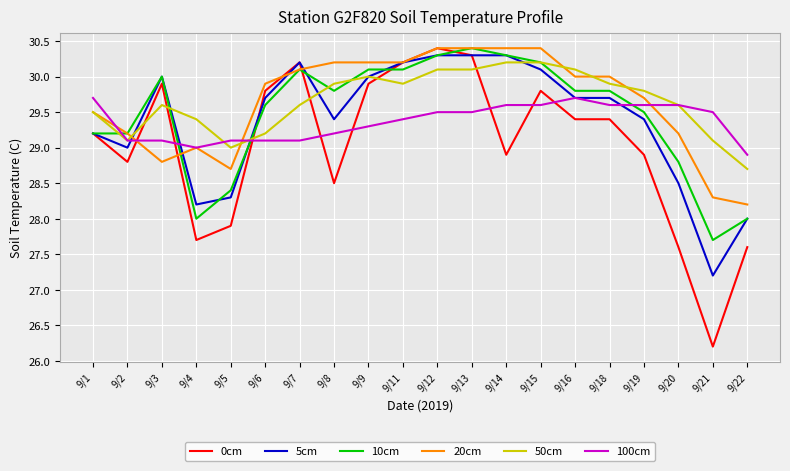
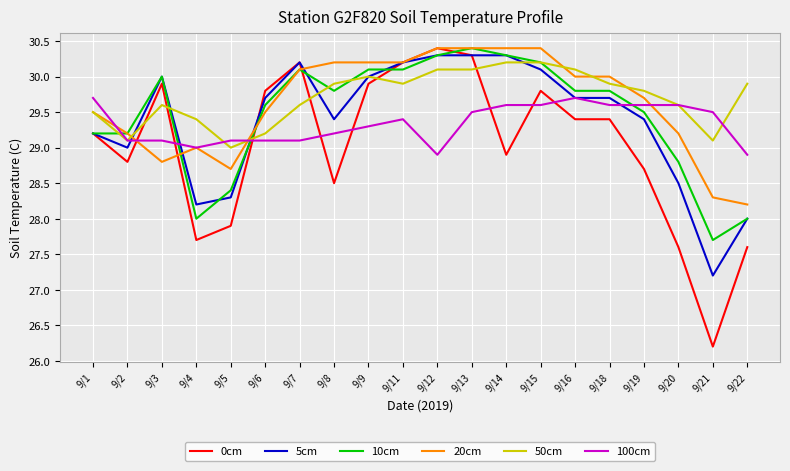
20cm, 9/6: 29.9 -> 29.5
100cm, 9/12: 29.5 -> 28.9
0cm, 9/19: 28.9 -> 28.7
50cm, 9/22: 28.7 -> 29.9
